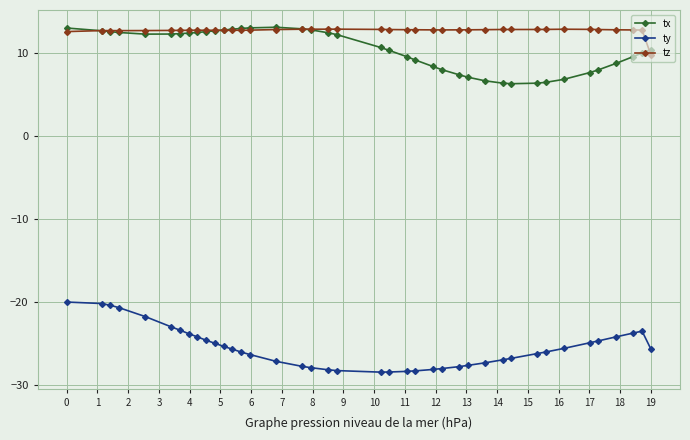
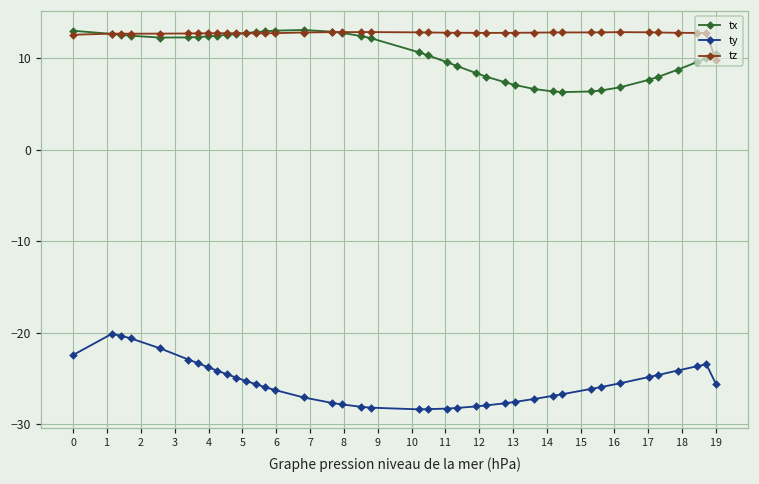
ty, 0: -20 -> -22
